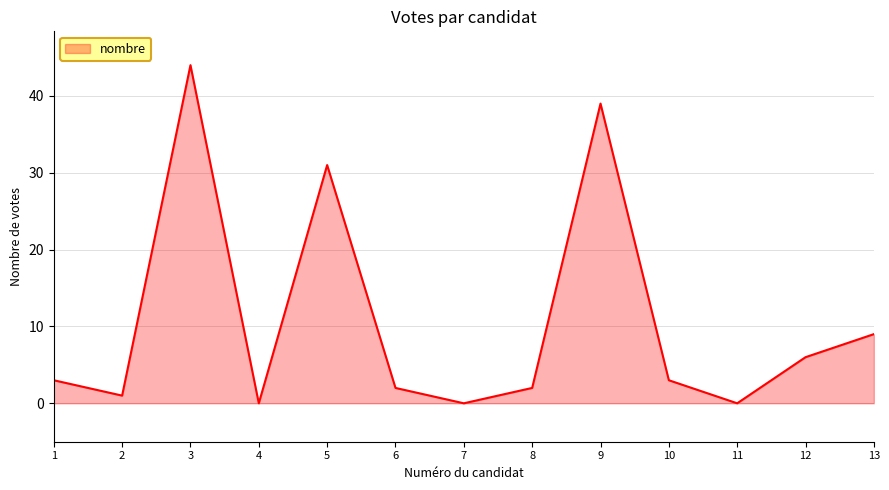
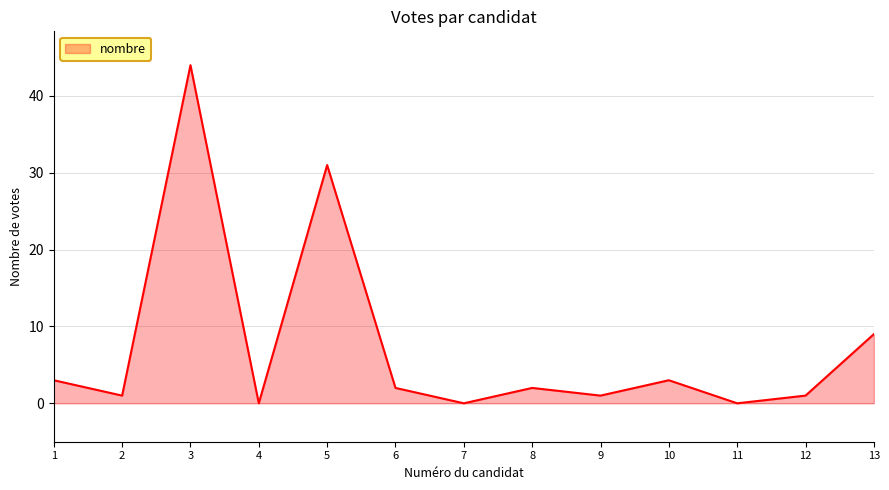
9: 39 -> 1
12: 6 -> 1
